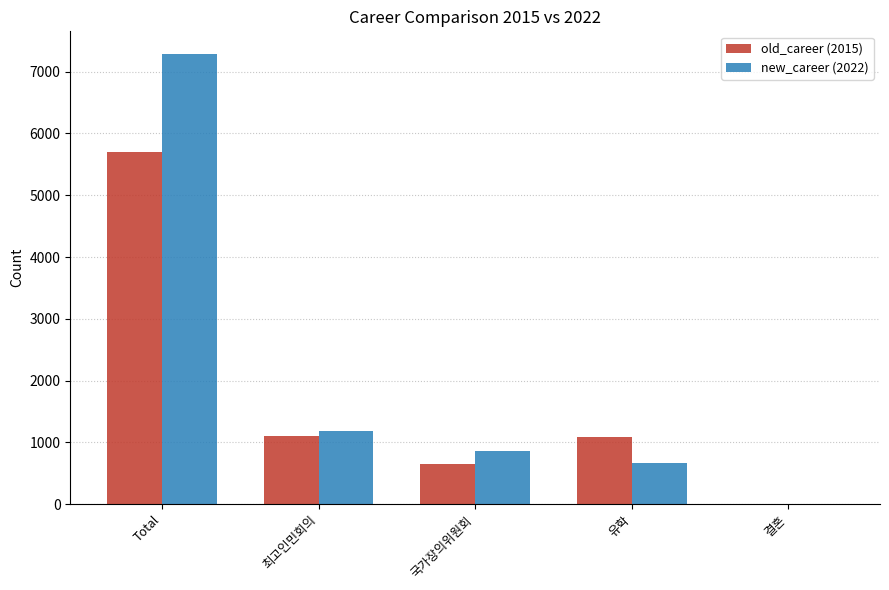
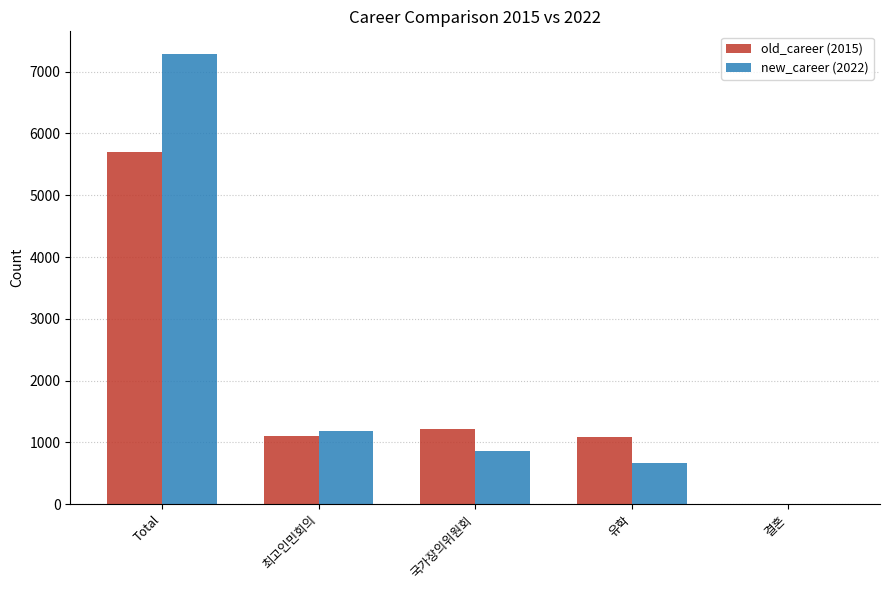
old_career (2015), 국가장의위원회: 600 -> 1200
